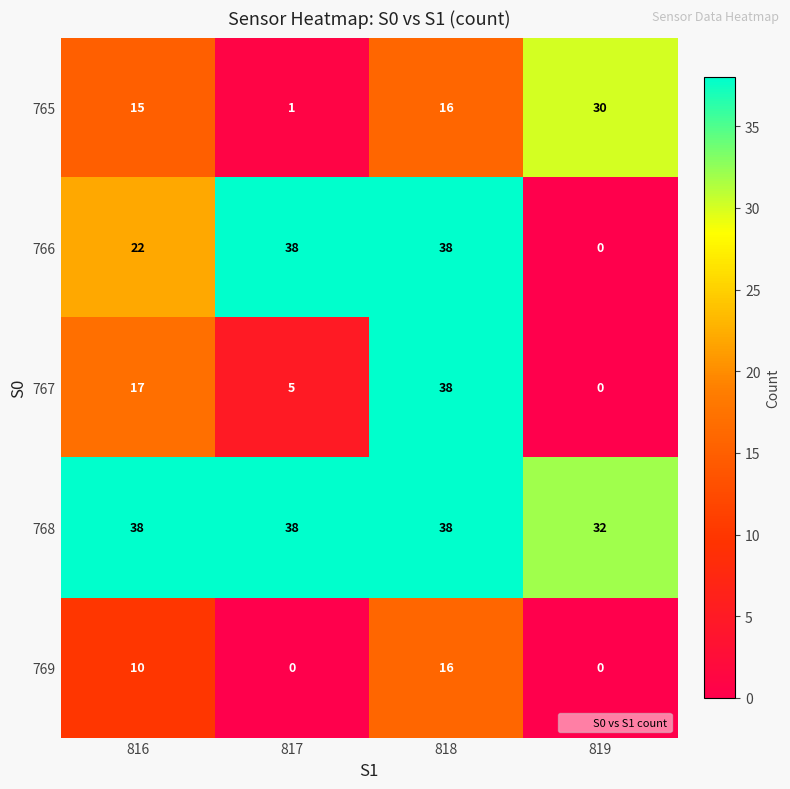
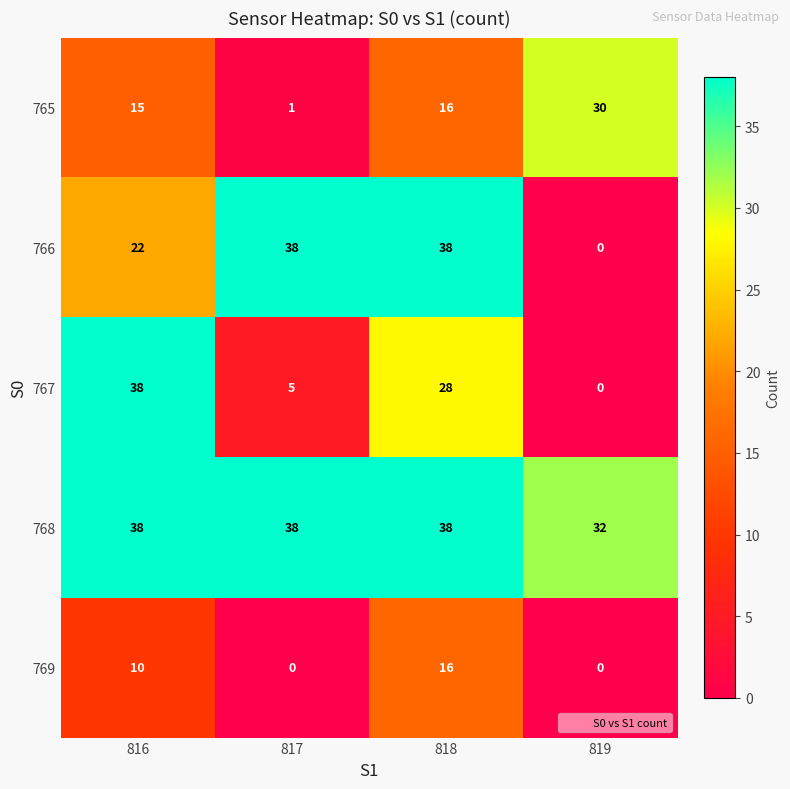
767, 816: 17 -> 38
767, 818: 38 -> 28
